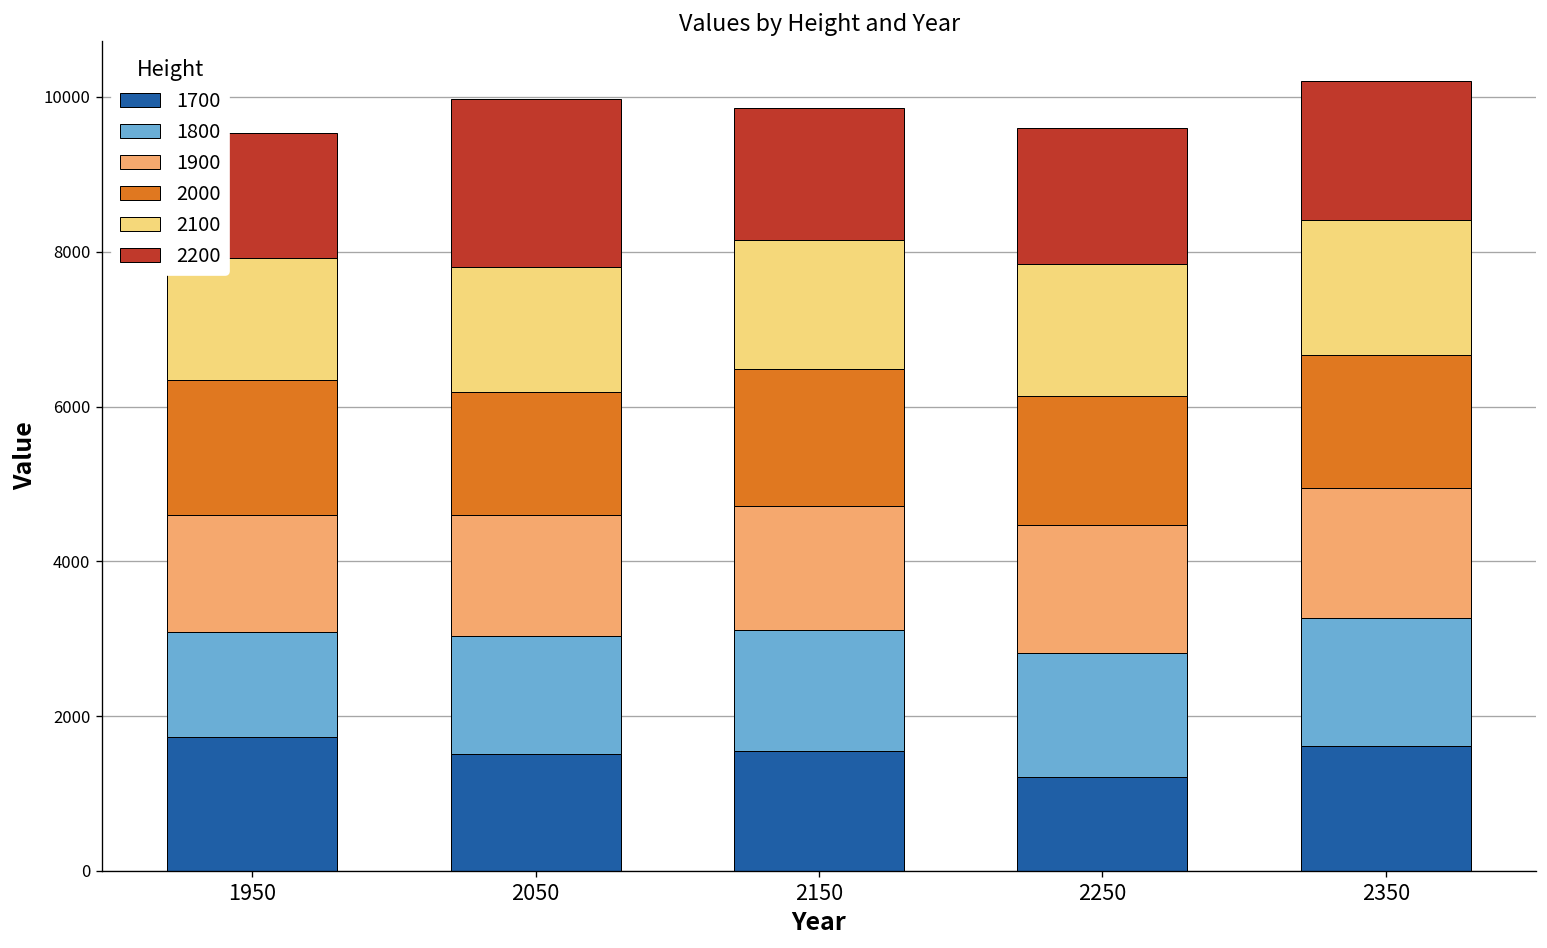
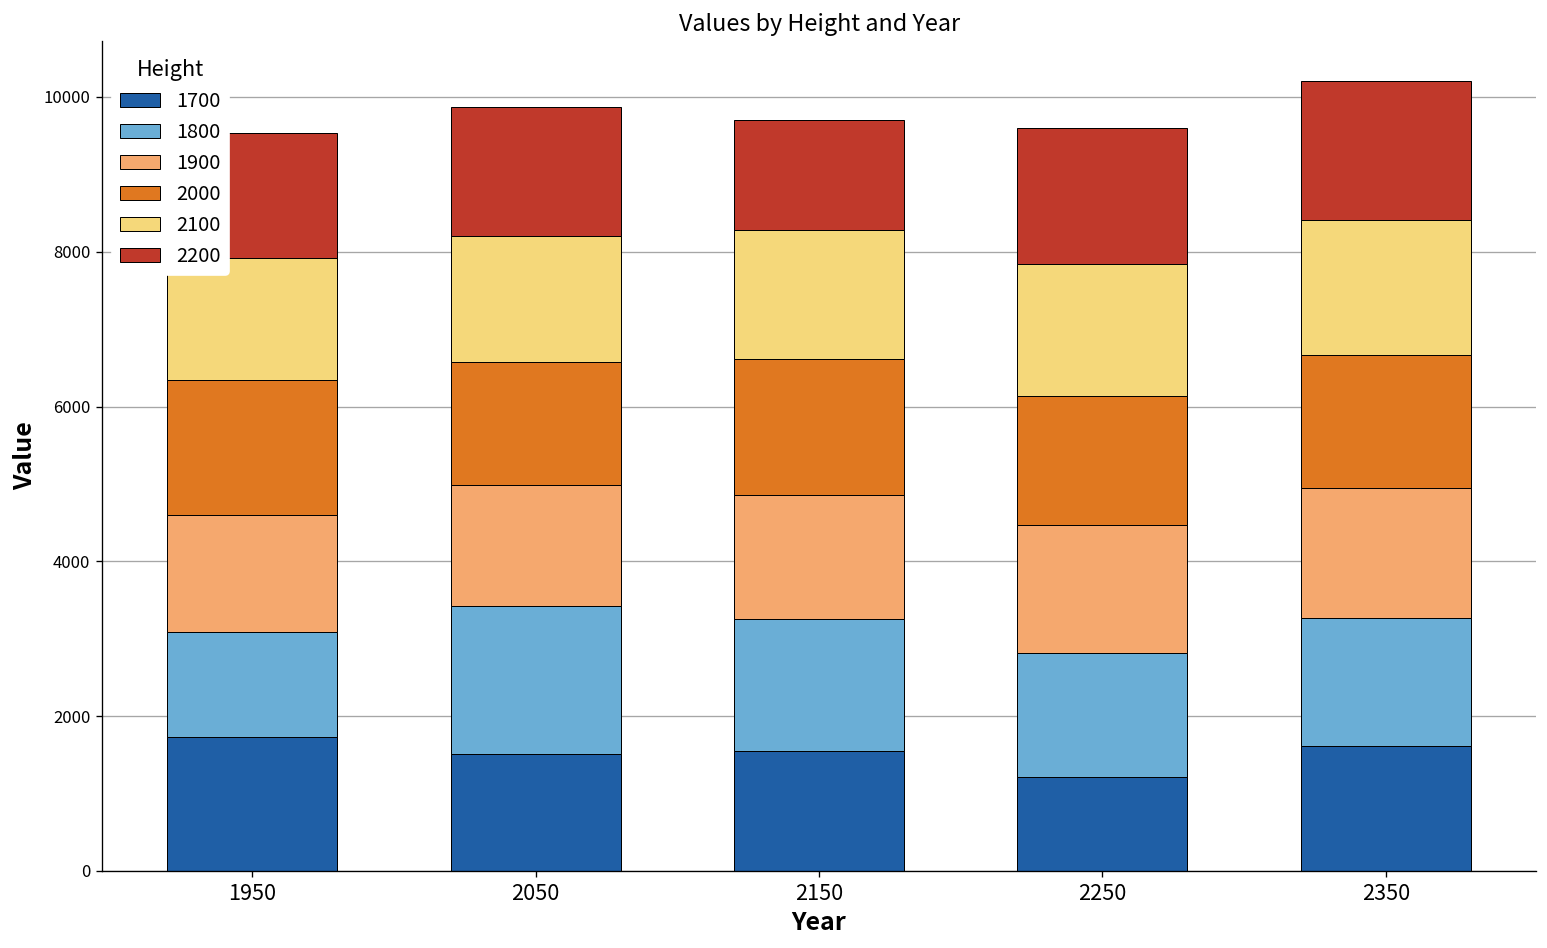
1800, 2050: 1500 -> 1900
2200, 2050: 2200 -> 1700
1800, 2150: 1600 -> 1700
2200, 2150: 1700 -> 1400
